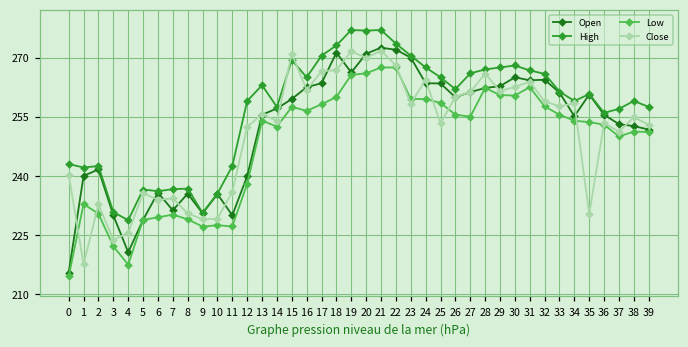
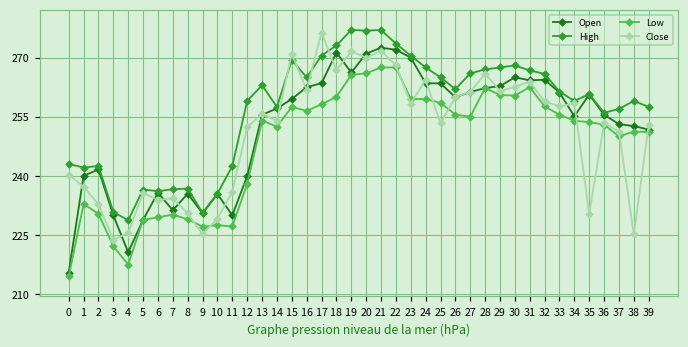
Close, 1: 218 -> 237
Close, 9: 229 -> 225
Close, 17: 267 -> 276
Close, 38: 255 -> 225
